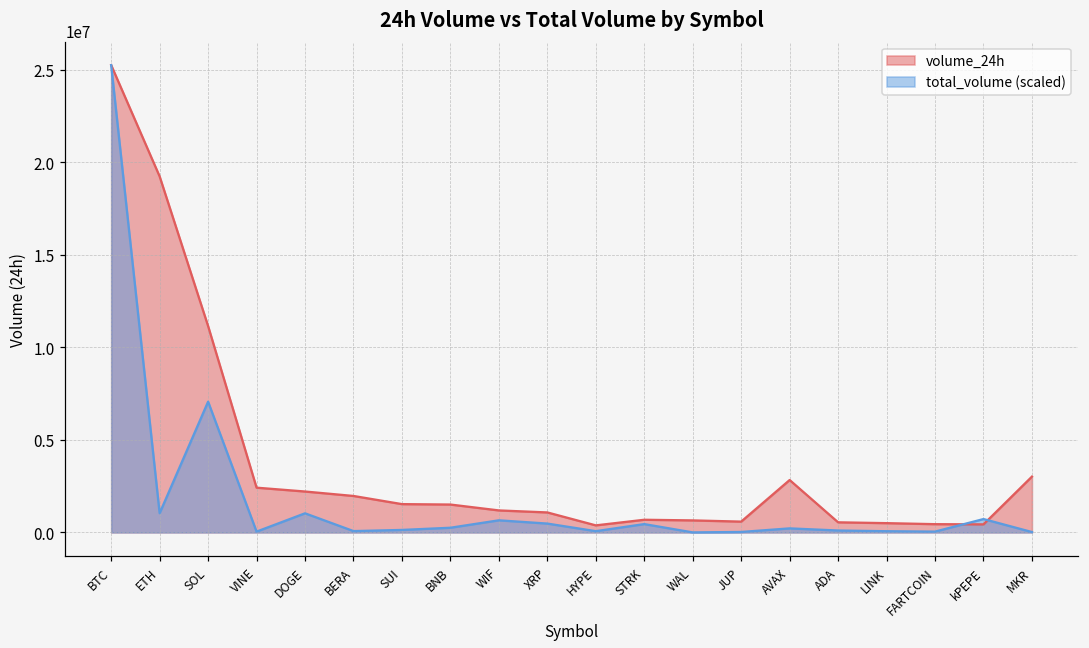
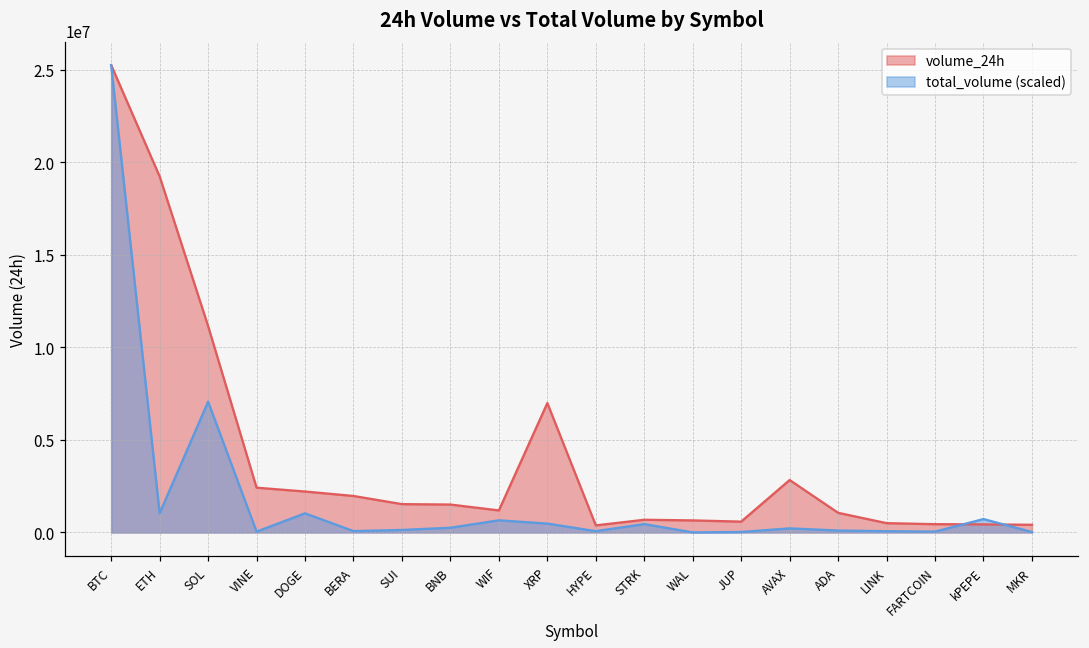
volume_24h, XRP: 1100000 -> 7000000
volume_24h, ADA: 500000 -> 1100000
volume_24h, MKR: 3000000 -> 400000
